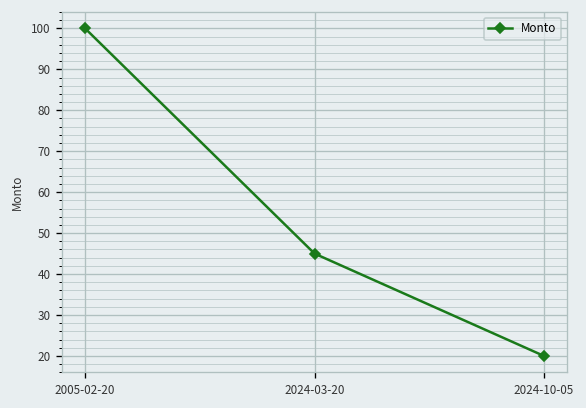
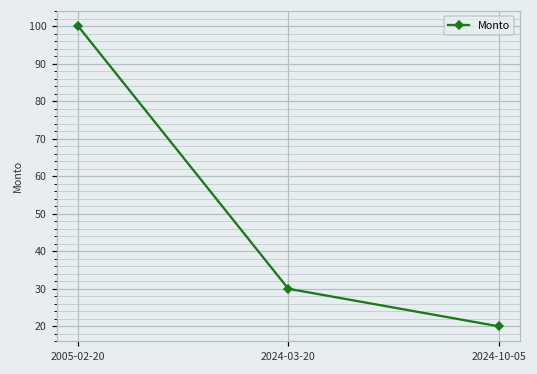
2024-03-20: 45 -> 30
